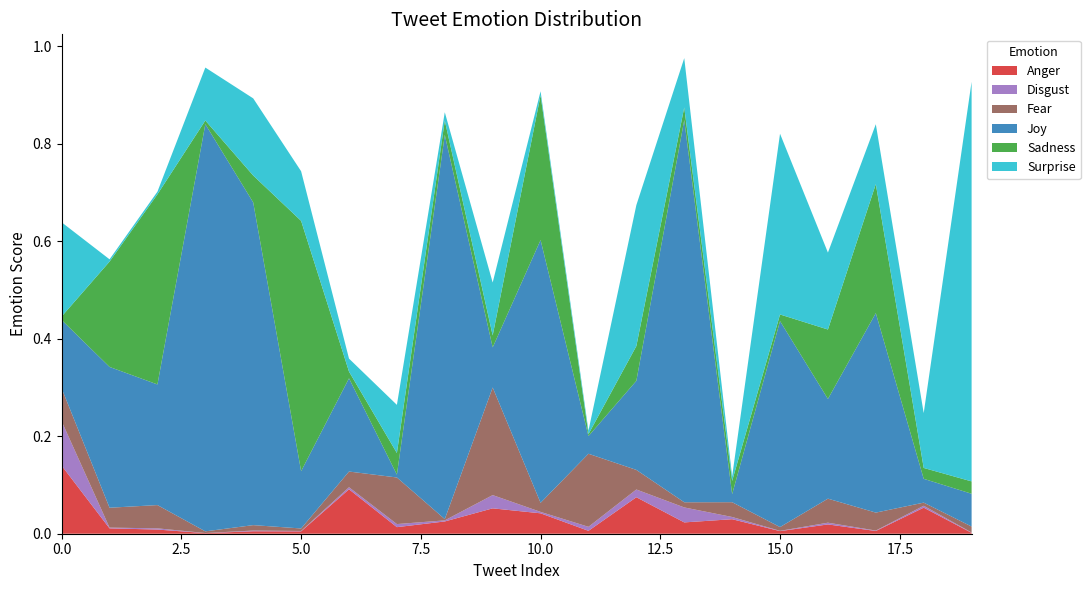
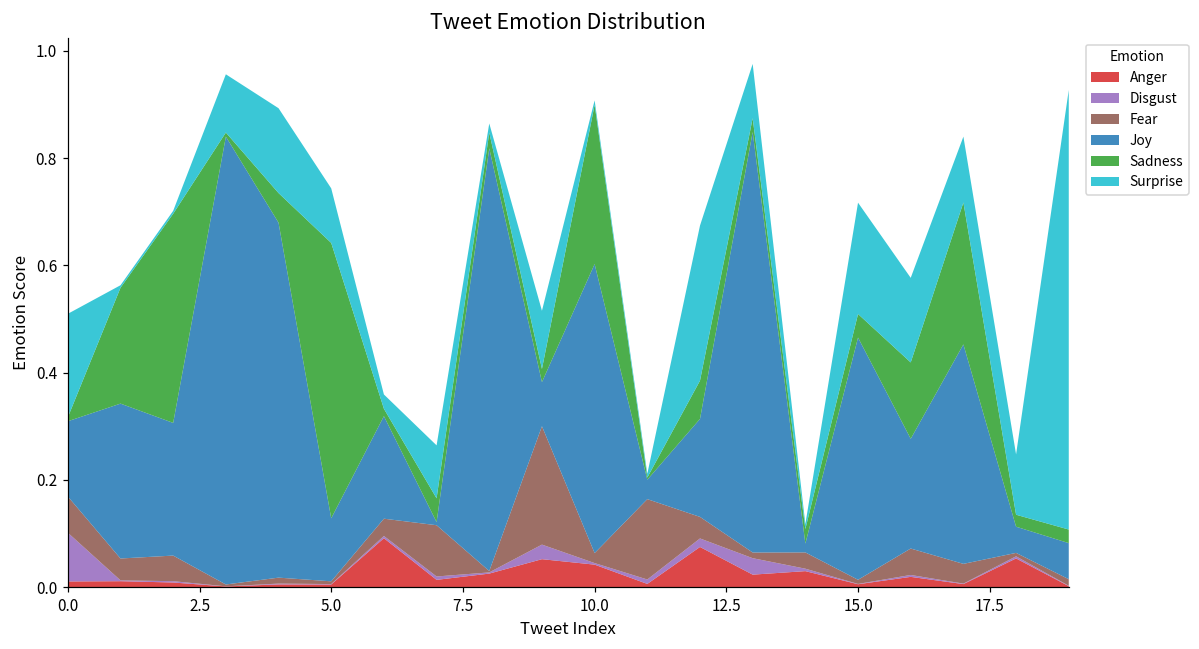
Anger, 0.0: 0.14 -> 0.01
Joy, 15.0: 0.42 -> 0.45
Sadness, 15.0: 0.01 -> 0.04
Surprise, 15.0: 0.37 -> 0.21
